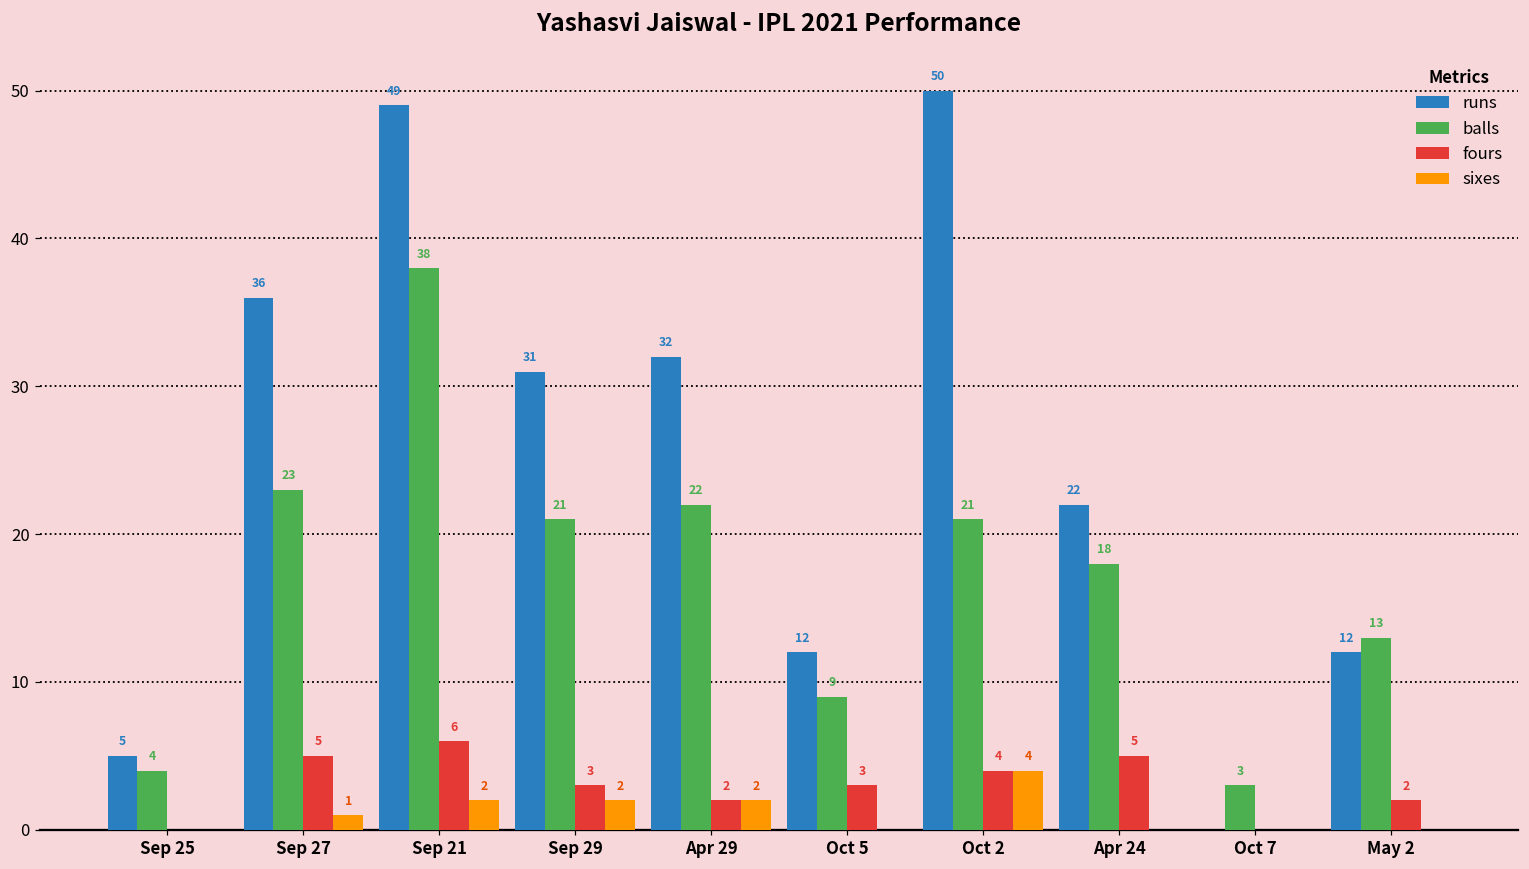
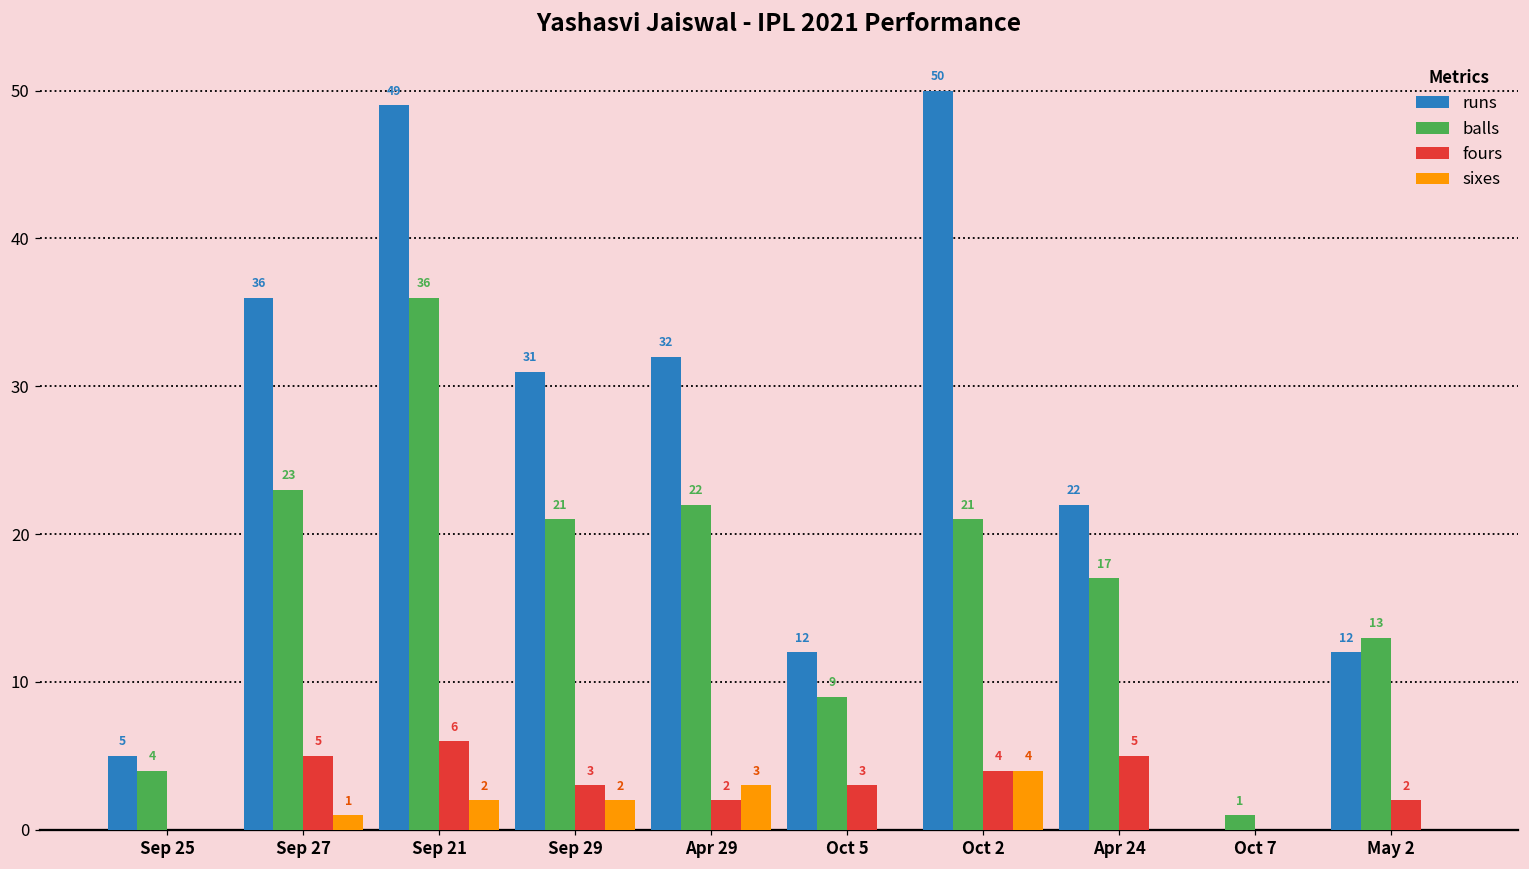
balls, Sep 21: 38 -> 36
sixes, Apr 29: 2 -> 3
balls, Apr 24: 18 -> 17
balls, Oct 7: 3 -> 1
